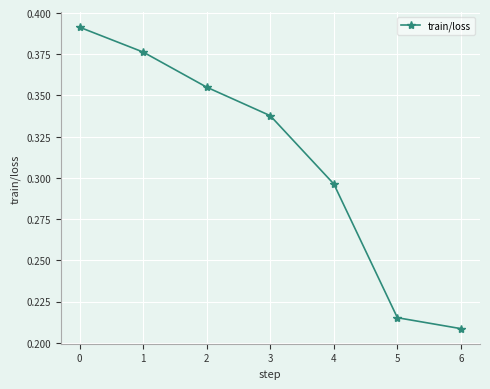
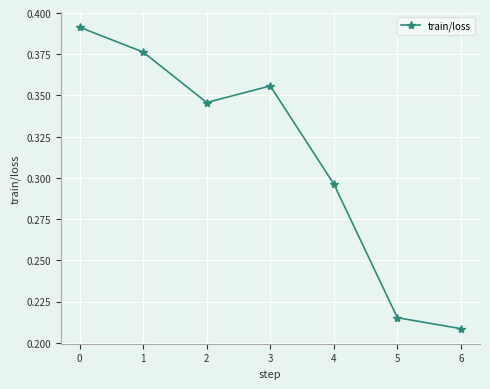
2: 0.355 -> 0.346
3: 0.338 -> 0.356
